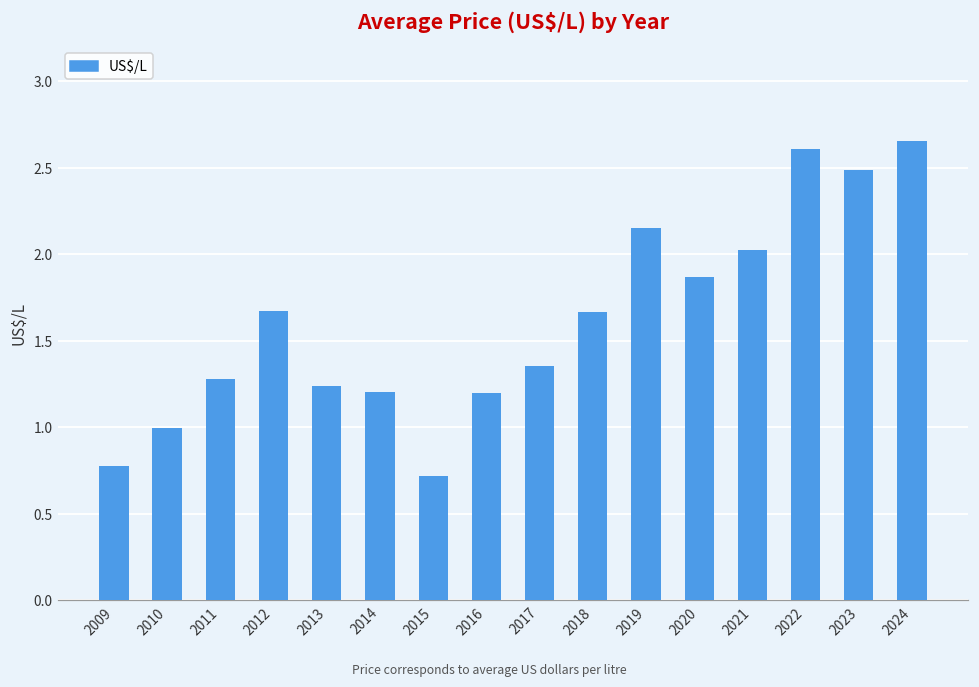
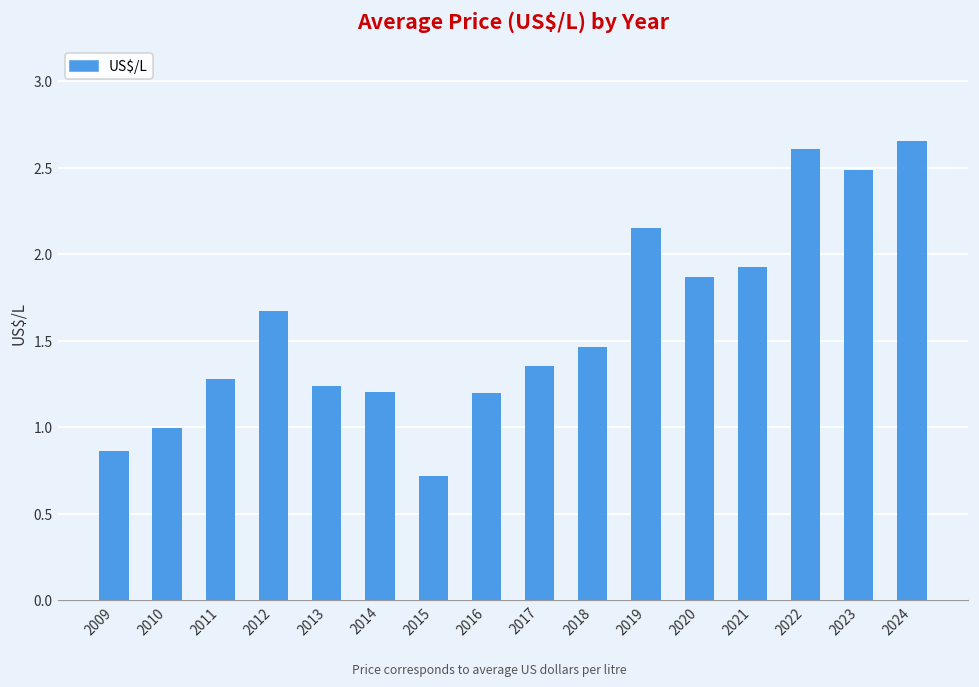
2009: 0.77 -> 0.86
2018: 1.67 -> 1.46
2021: 2.02 -> 1.93
